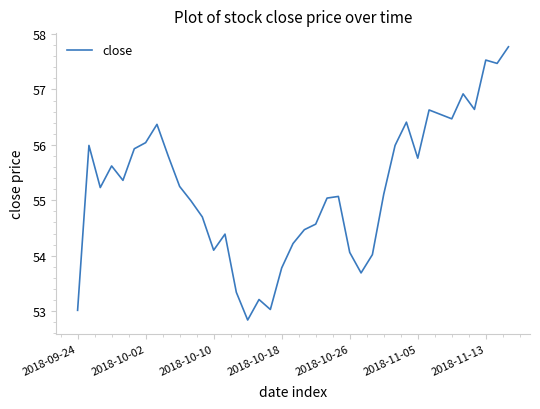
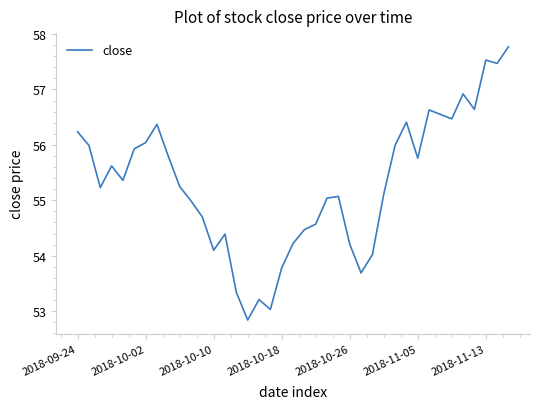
2018-09-24: 53.0 -> 56.2
2018-10-26: 54.1 -> 54.2
